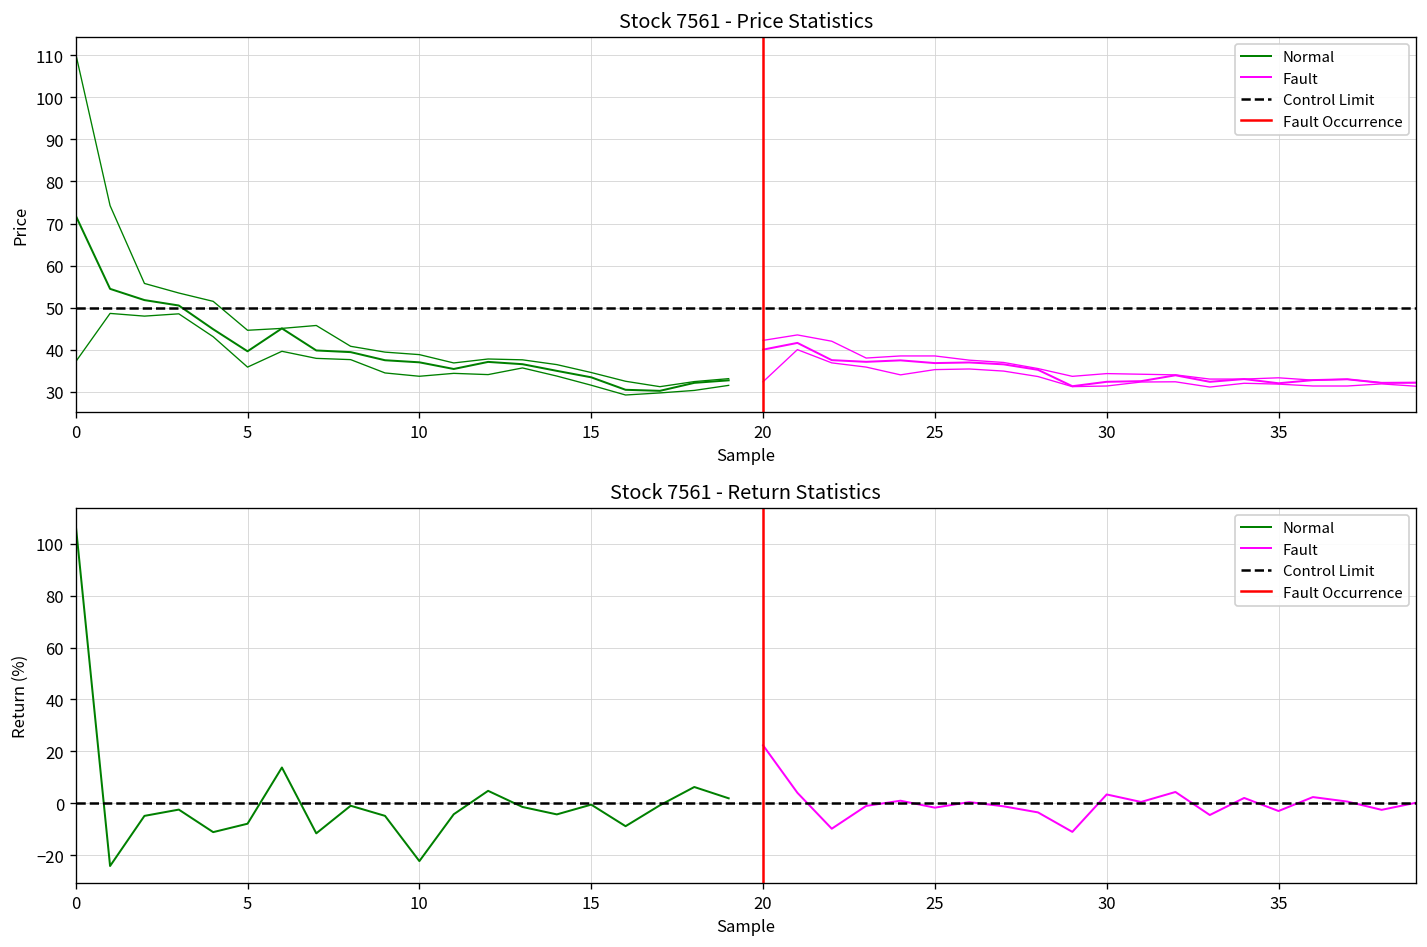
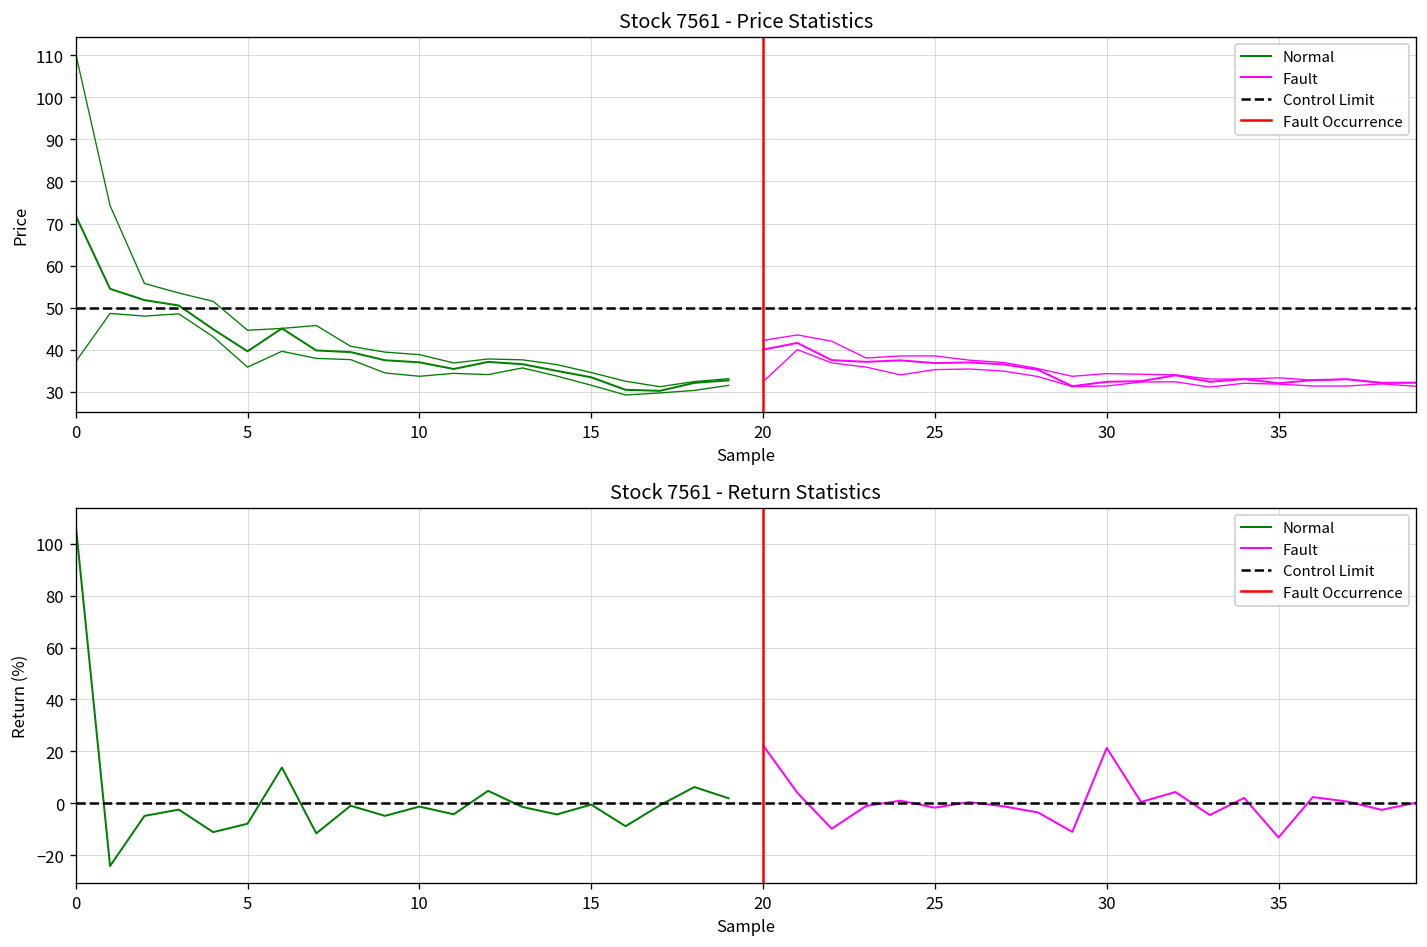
Stock 7561 - Return Statistics, Normal, 10: -22 -> -1
Stock 7561 - Return Statistics, Fault, 30: 3 -> 21
Stock 7561 - Return Statistics, Fault, 35: -3 -> -13
